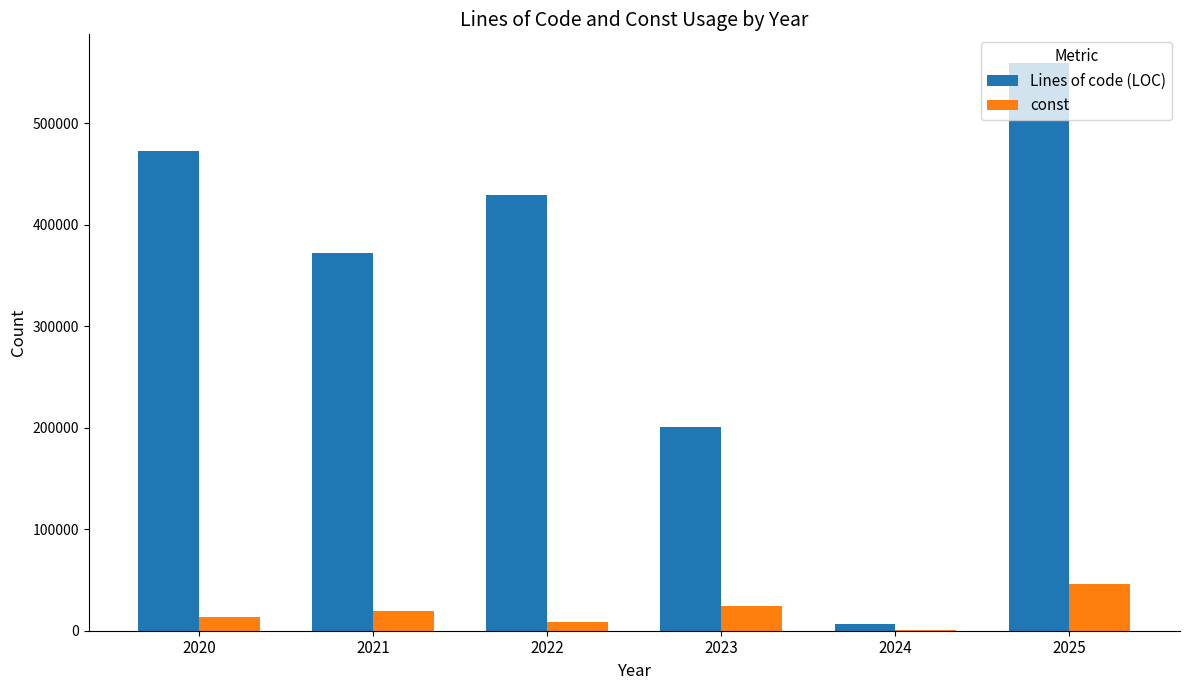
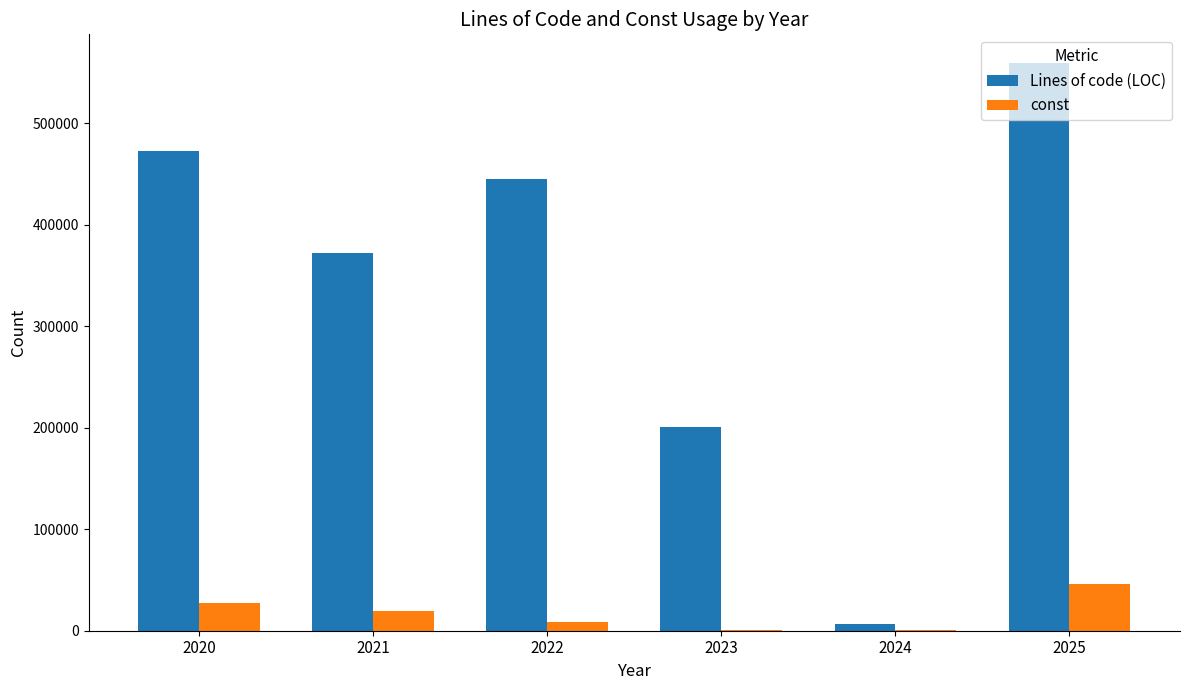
const, 2020: 14000 -> 28000
Lines of code (LOC), 2022: 429000 -> 445000
const, 2023: 24000 -> 1000
